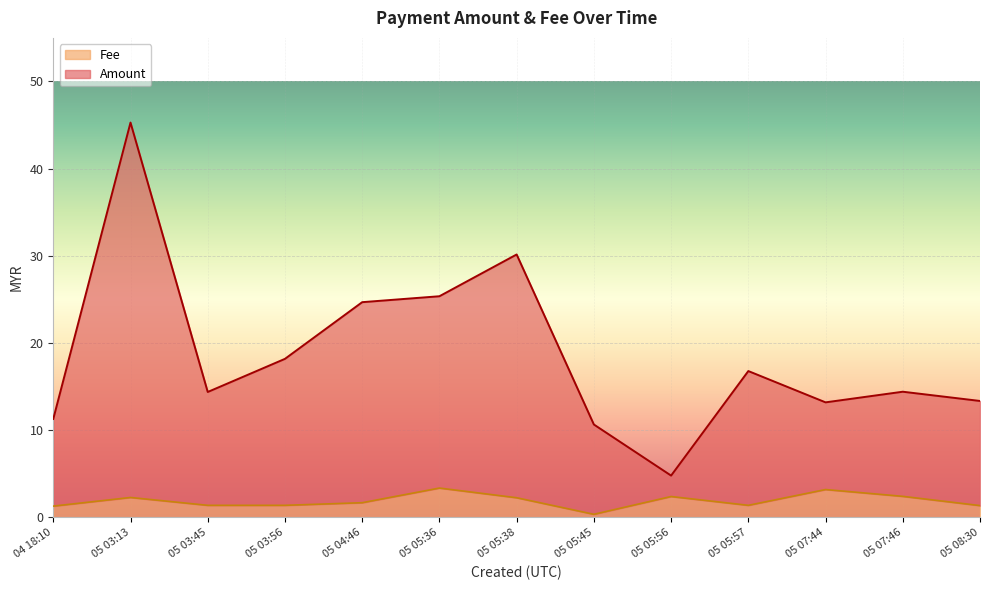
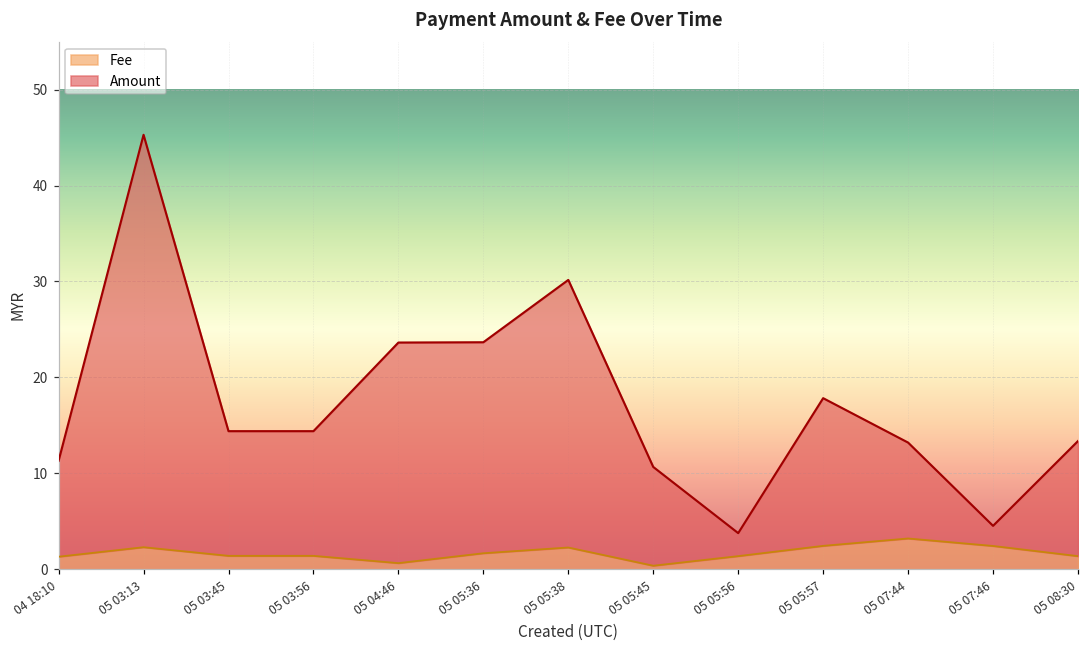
Amount, 05 03:56: 17 -> 13
Fee, 05 04:46: 2 -> 1
Fee, 05 05:36: 3 -> 2
Fee, 05 05:56: 2 -> 1
Fee, 05 05:57: 1 -> 2
Amount, 05 07:46: 12 -> 2
